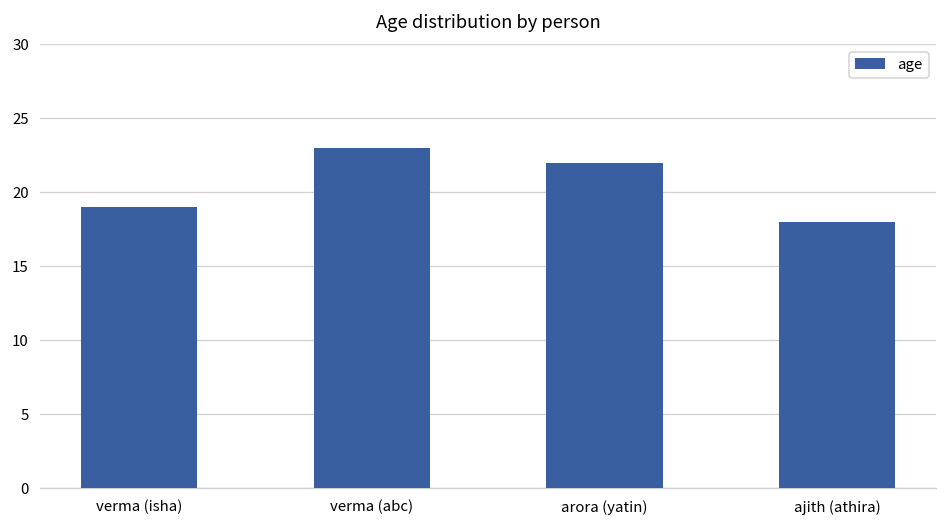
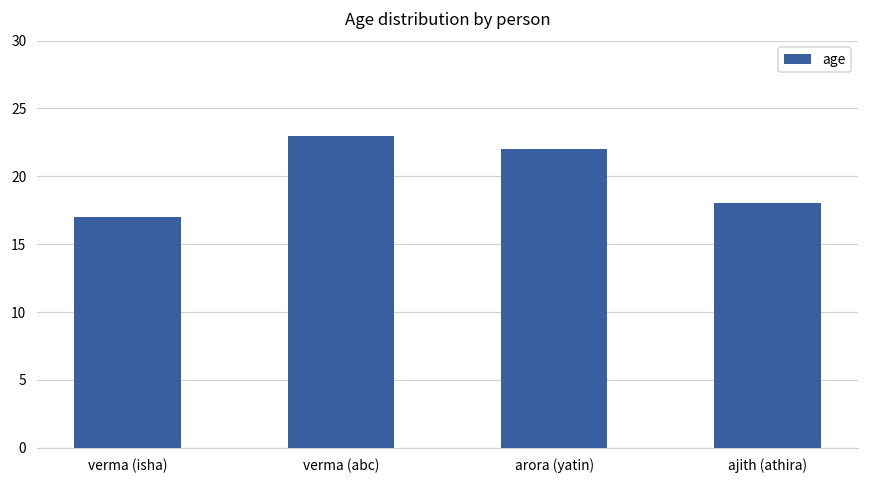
verma (isha): 19 -> 17
